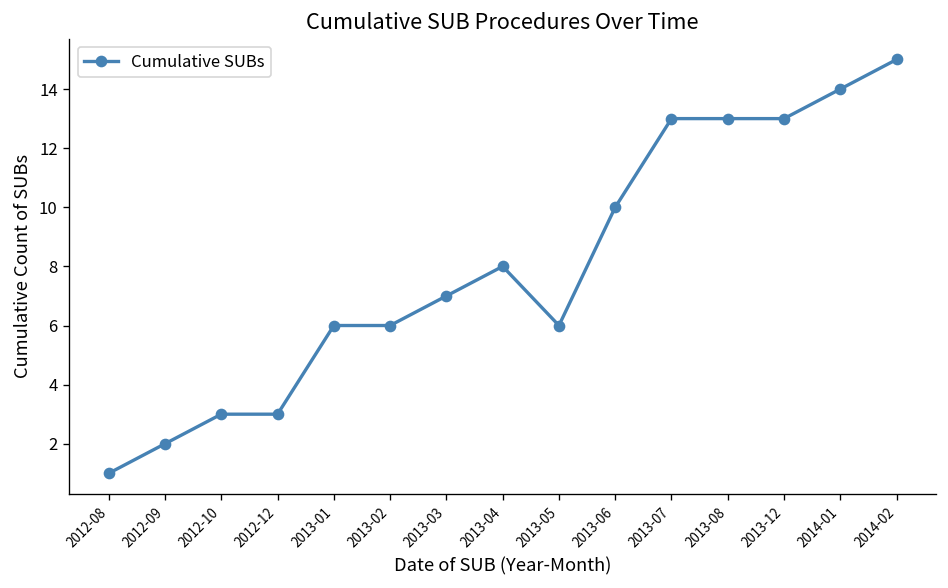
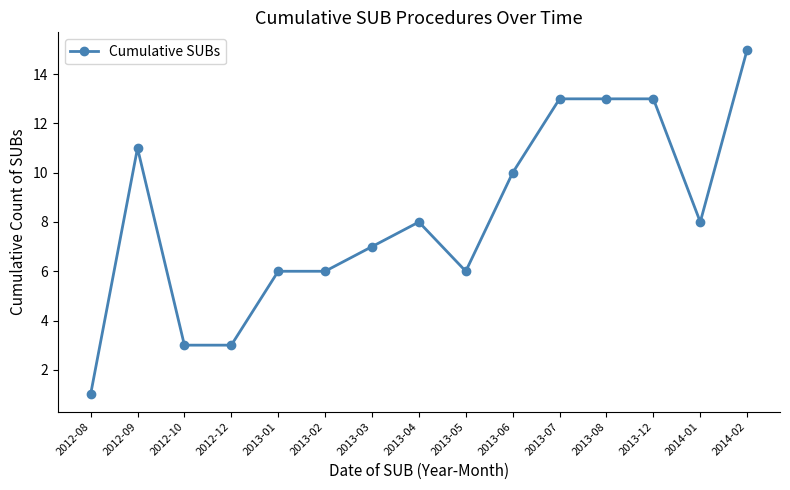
2012-09: 2 -> 11
2014-01: 14 -> 8
